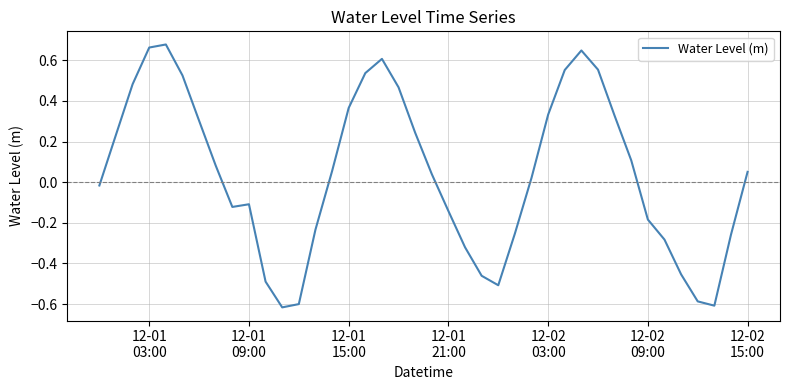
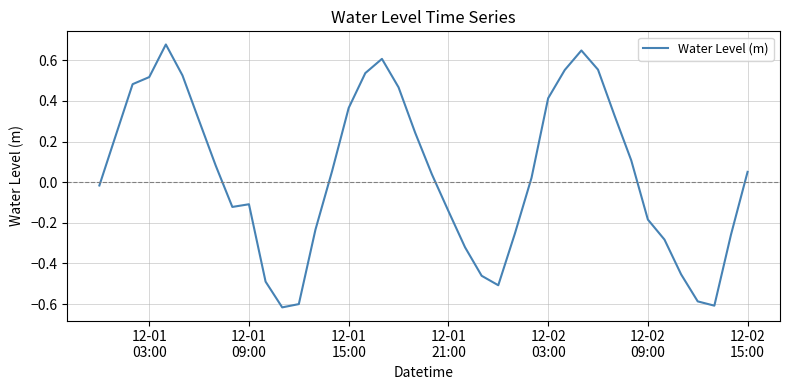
12-01 03:00: 0.66 -> 0.52
12-02 03:00: 0.33 -> 0.41
